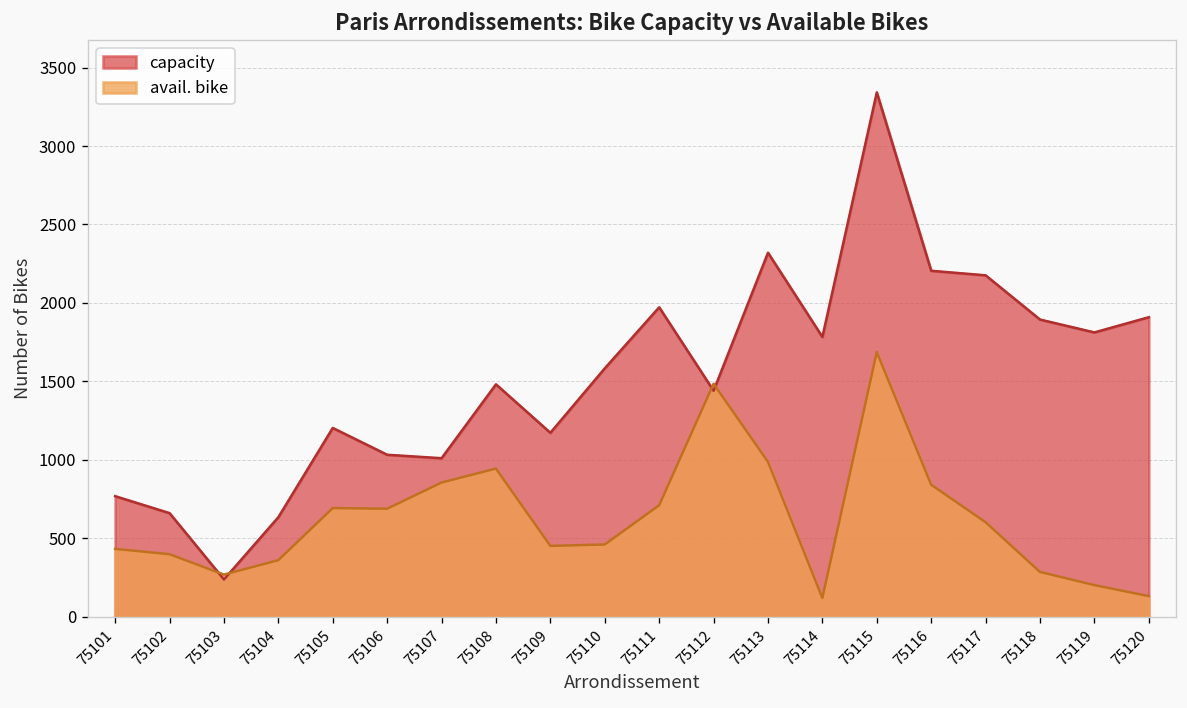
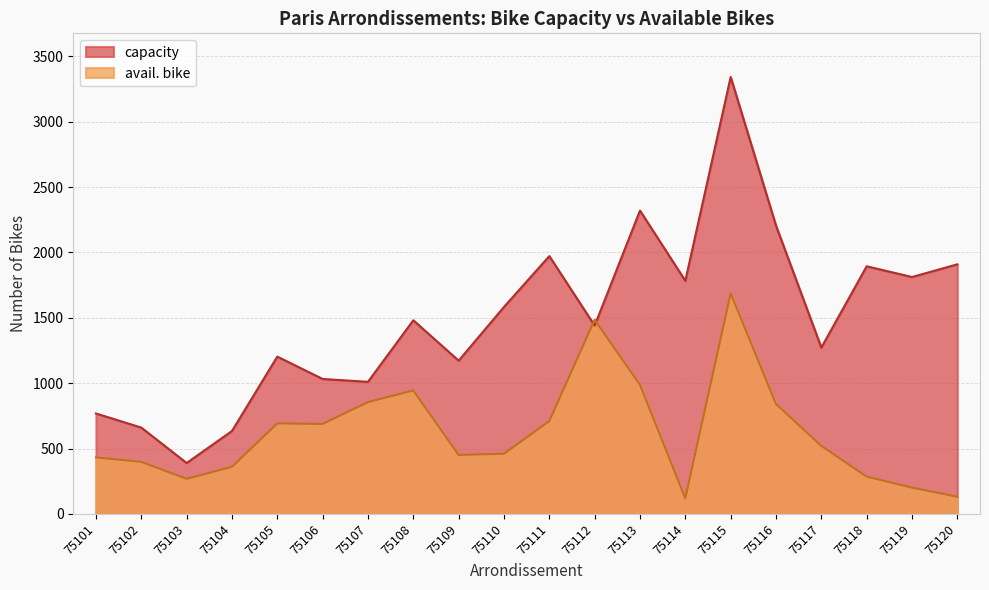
capacity, 75103: 240 -> 390
capacity, 75117: 2180 -> 1270
avail. bike, 75117: 600 -> 520
